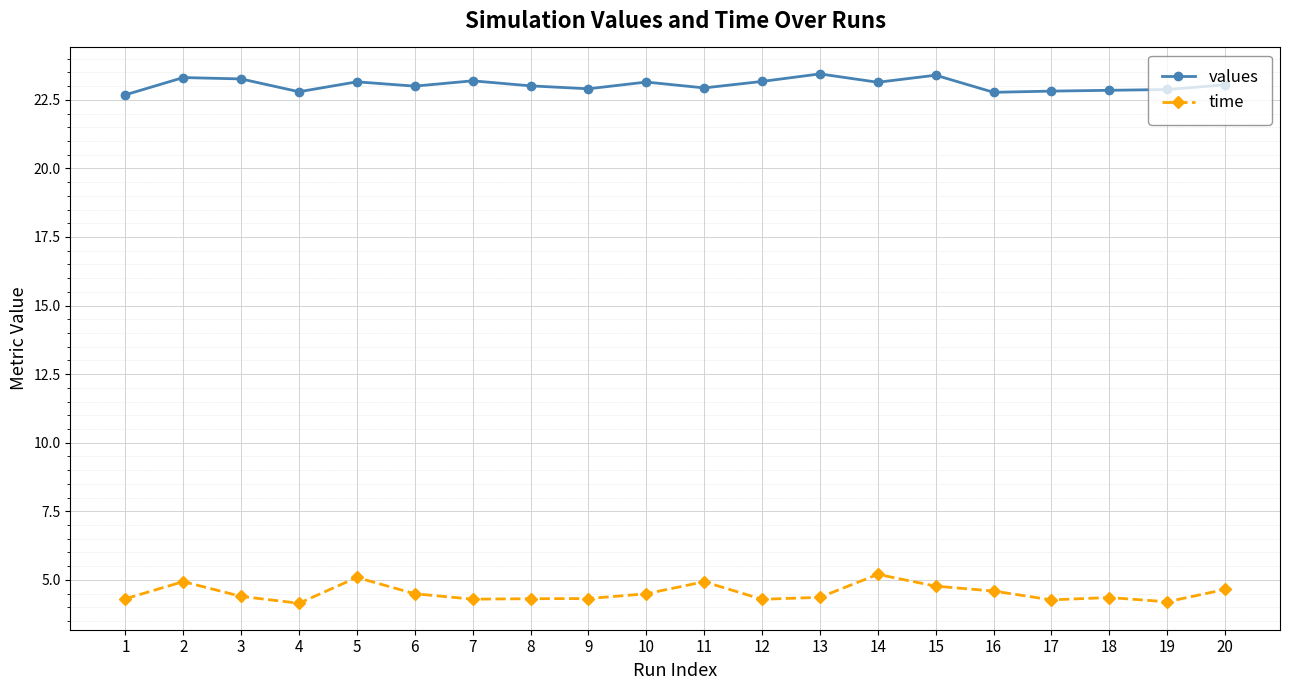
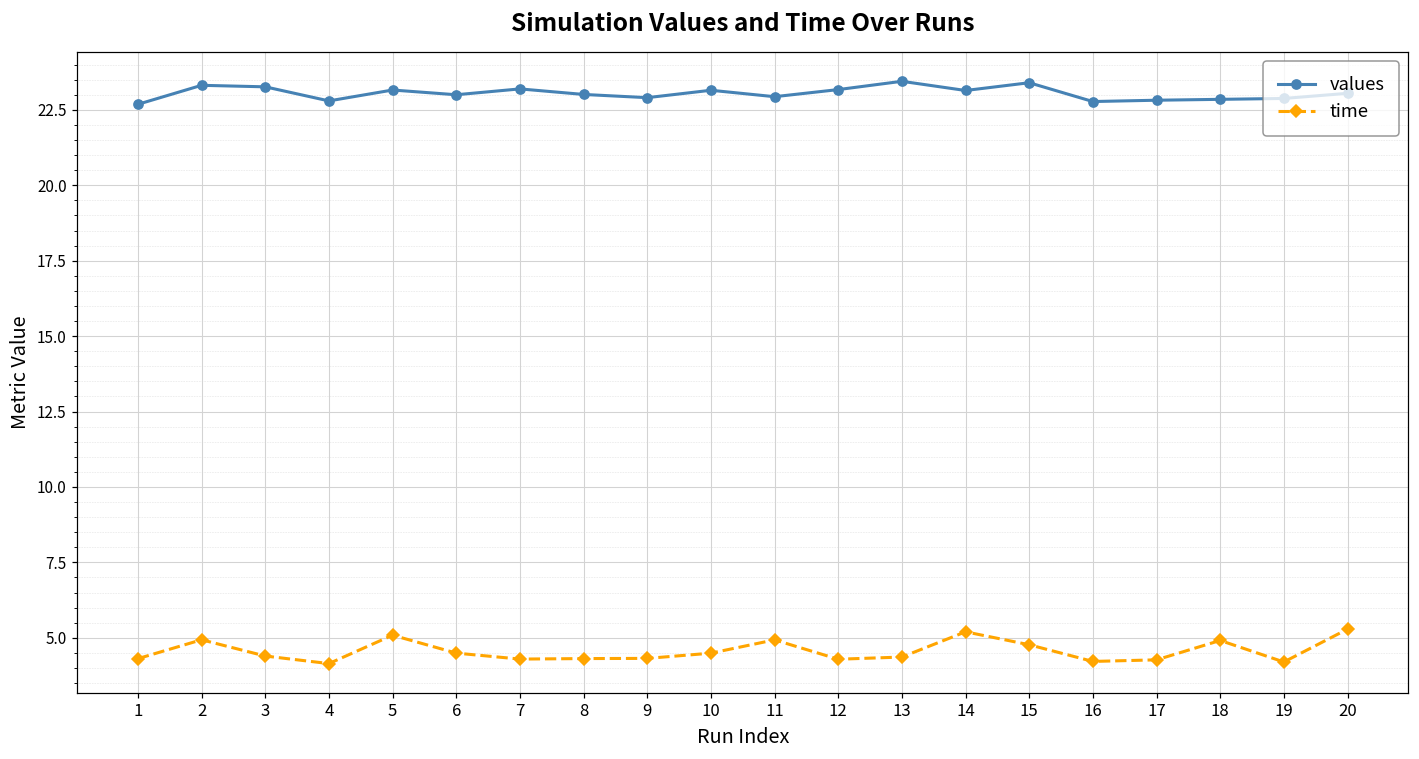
time, 16: 4.6 -> 4.2
time, 18: 4.4 -> 4.9
time, 20: 4.7 -> 5.3
